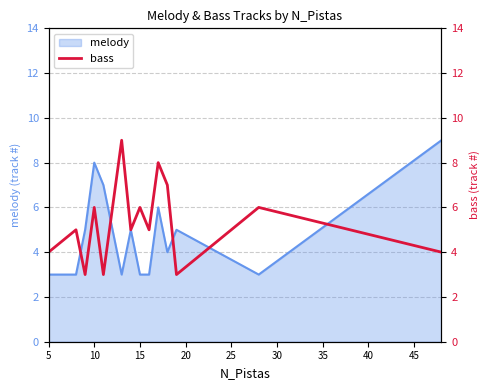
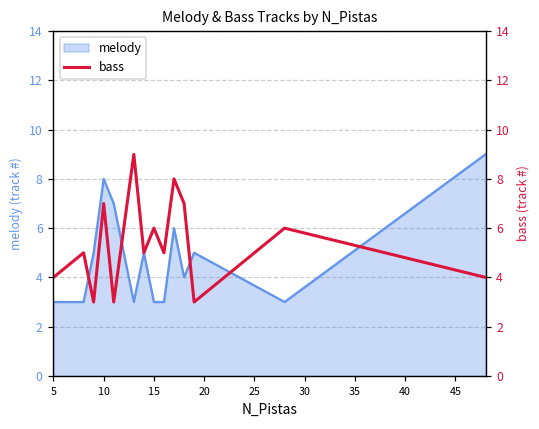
bass, 10: 6 -> 7
